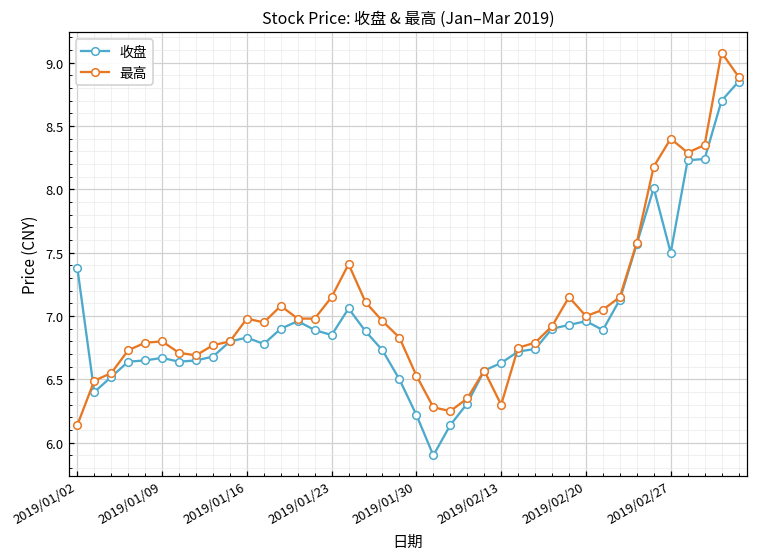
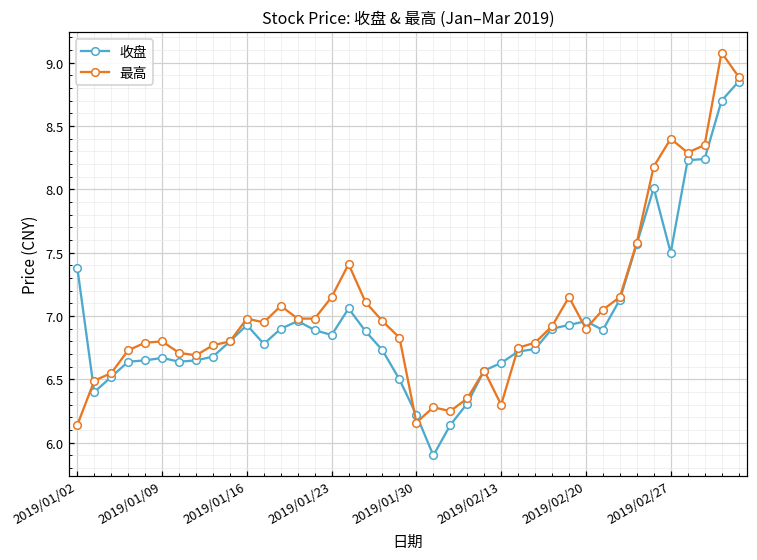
收盘, 2019/01/16: 6.83 -> 6.93
最高, 2019/01/30: 6.53 -> 6.16
最高, 2019/02/20: 7.0 -> 6.9
